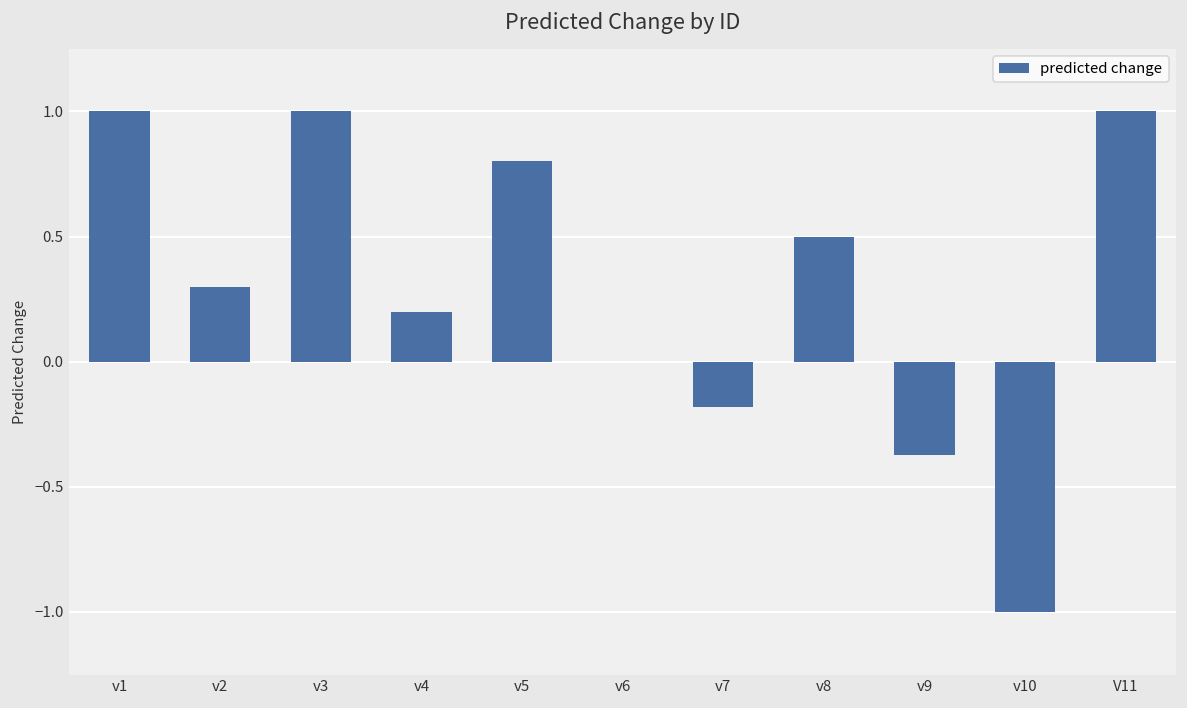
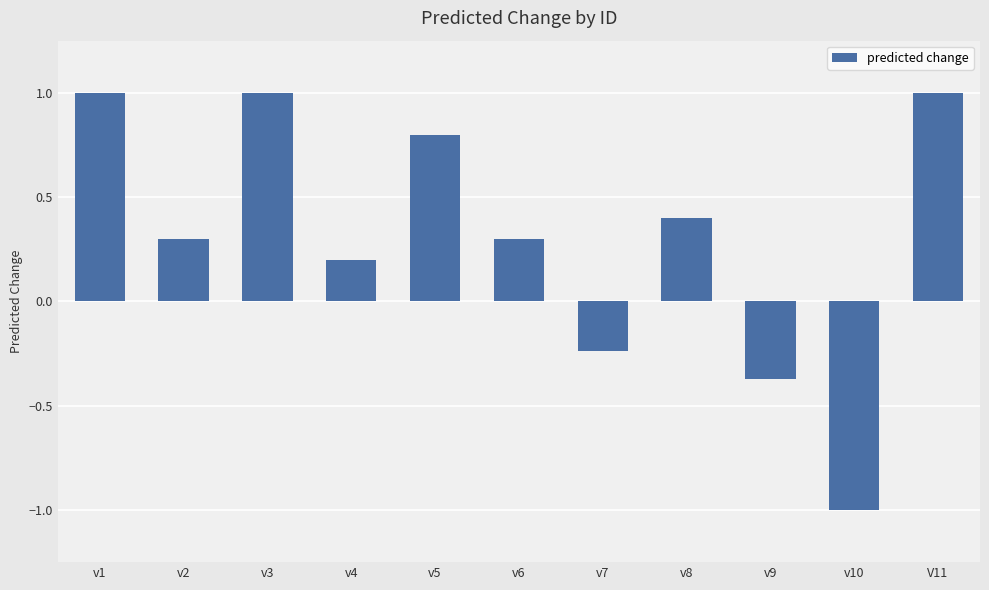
v6: 0.0 -> 0.3
v7: -0.18 -> -0.24
v8: 0.5 -> 0.4
